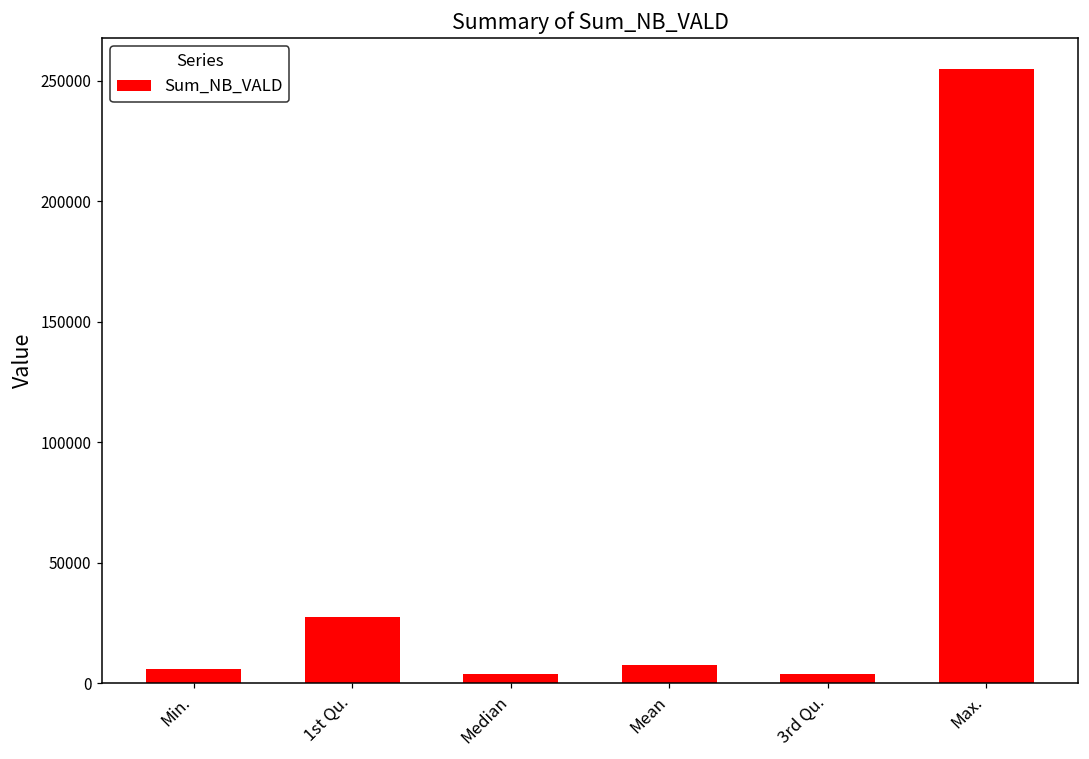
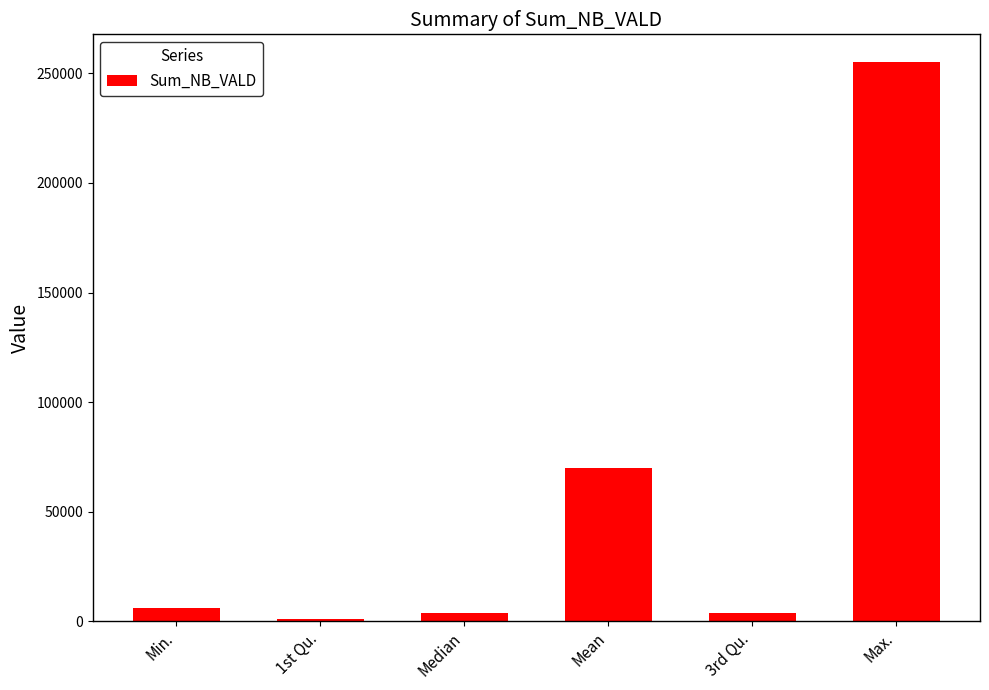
1st Qu.: 27000 -> 1000
Mean: 8000 -> 70000
